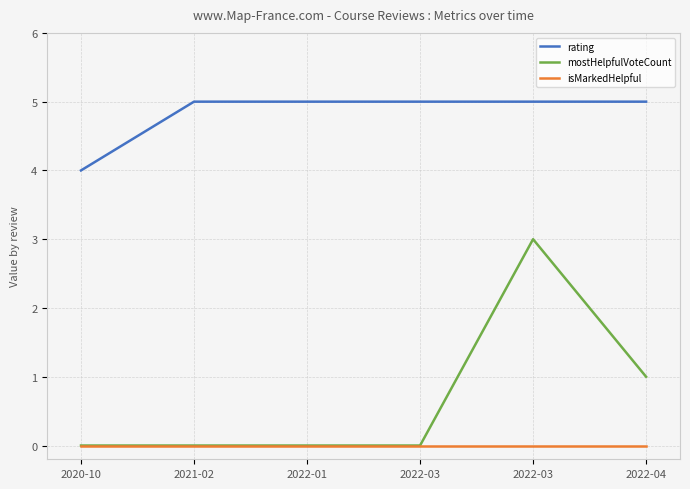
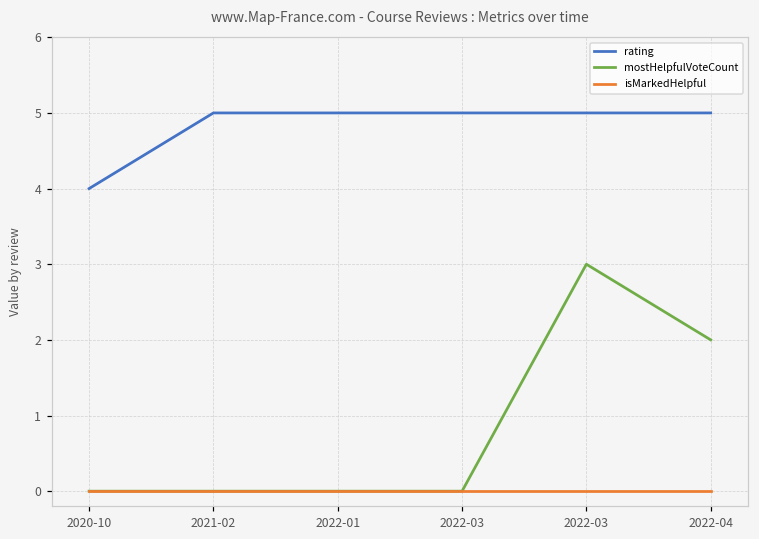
mostHelpfulVoteCount, 2022-04: 1 -> 2
